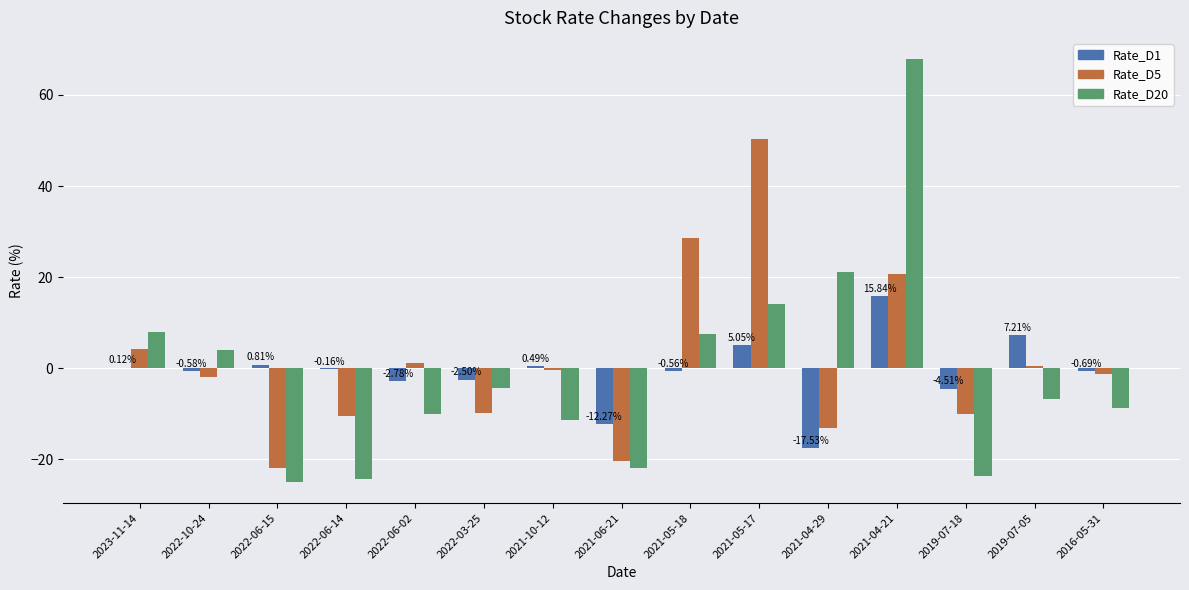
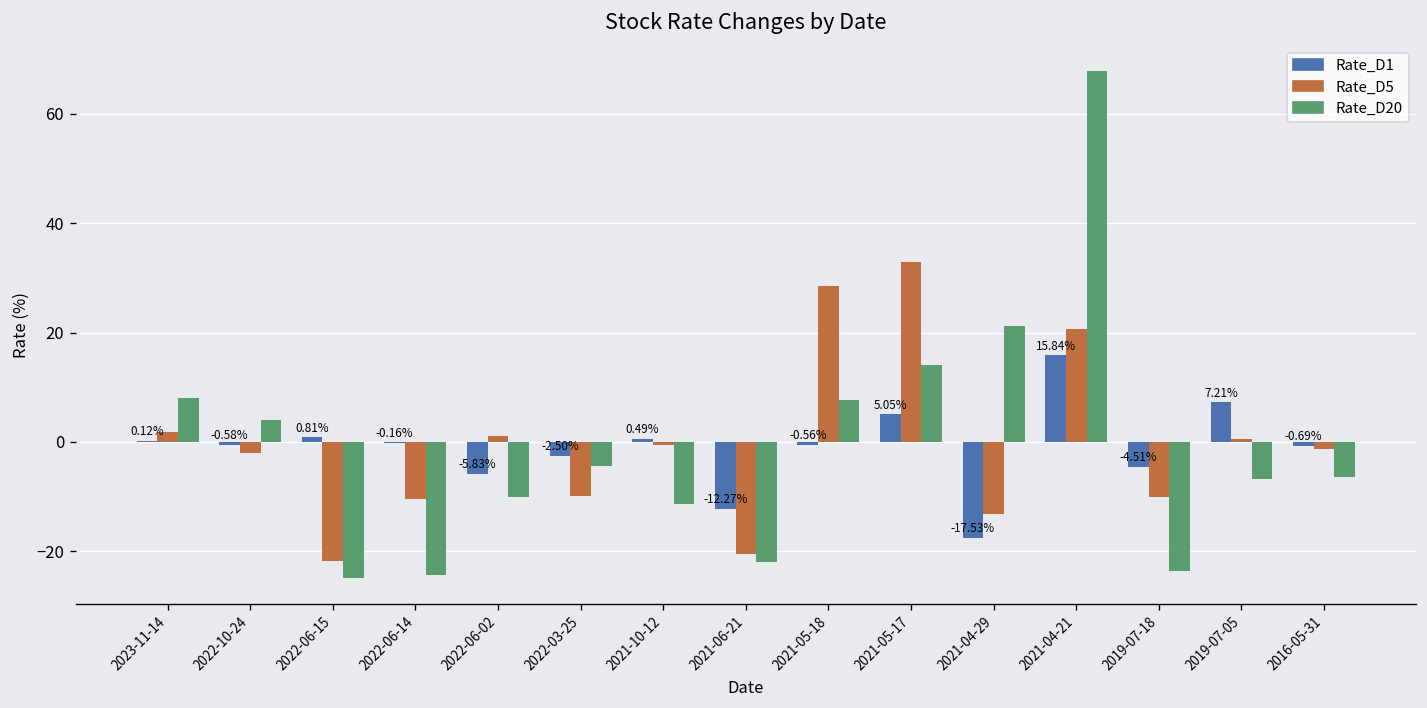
Rate_D5, 2023-11-14: 4 -> 2
Rate_D1, 2022-06-02: -2.78% -> -5.83%
Rate_D5, 2021-05-17: 50 -> 33
Rate_D20, 2016-05-31: -9 -> -6
